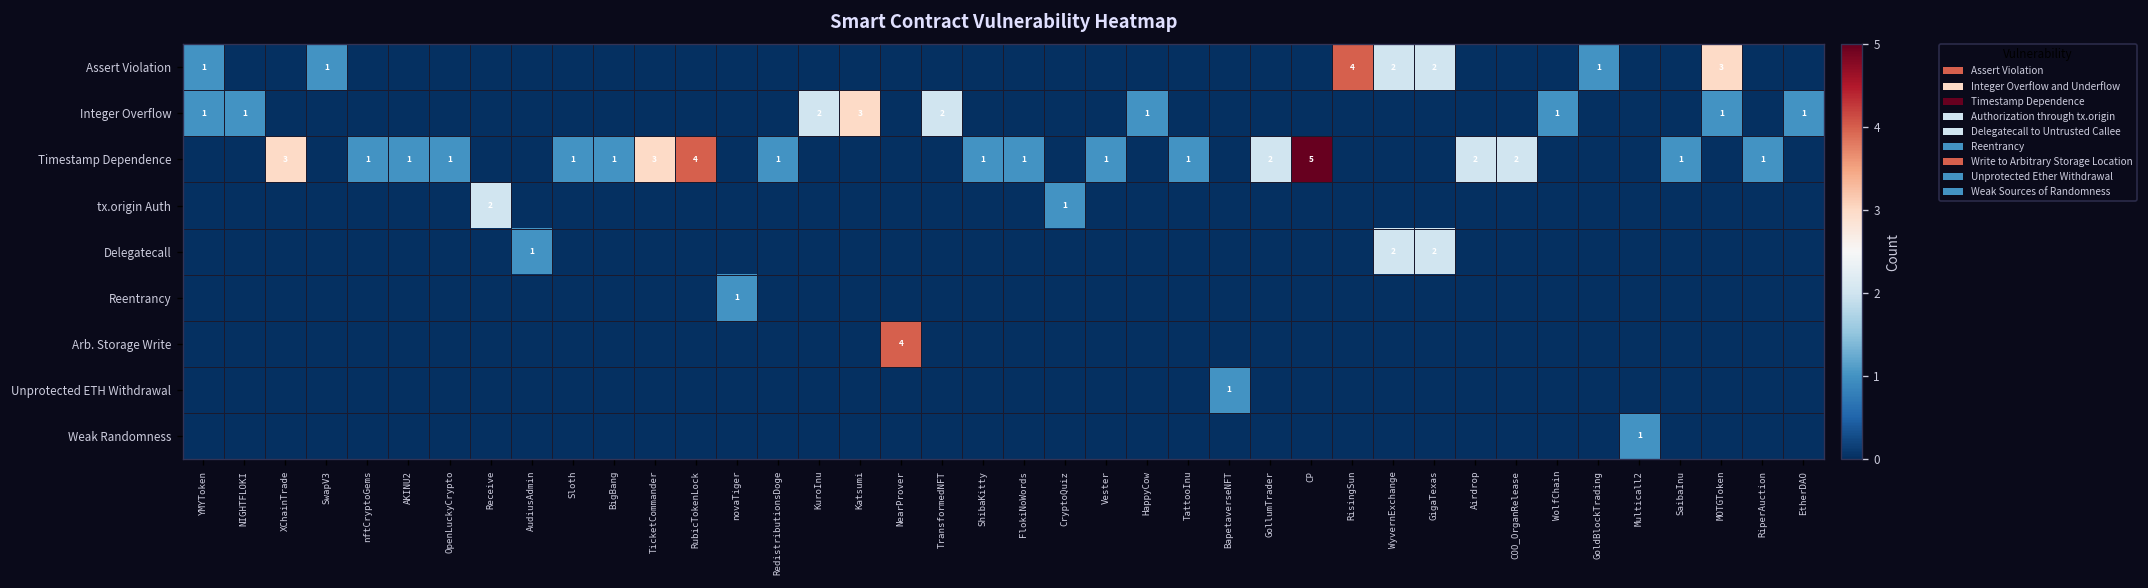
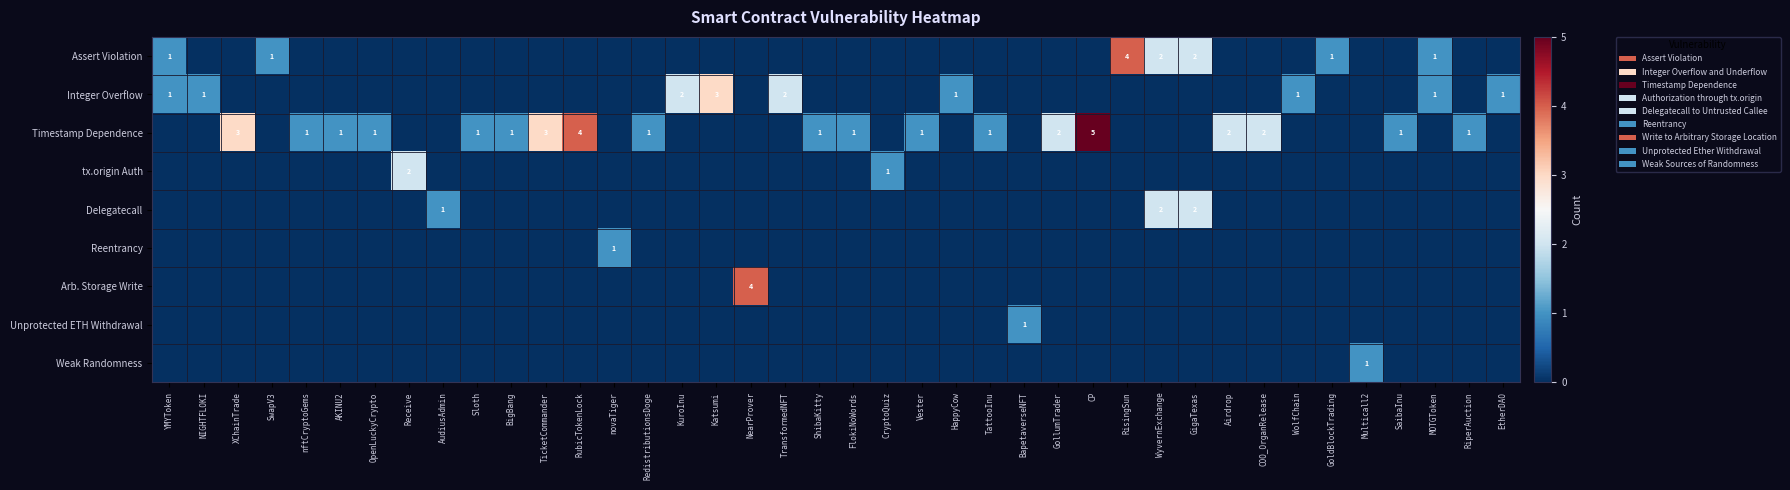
Assert Violation, MOTGToken: 3 -> 1
